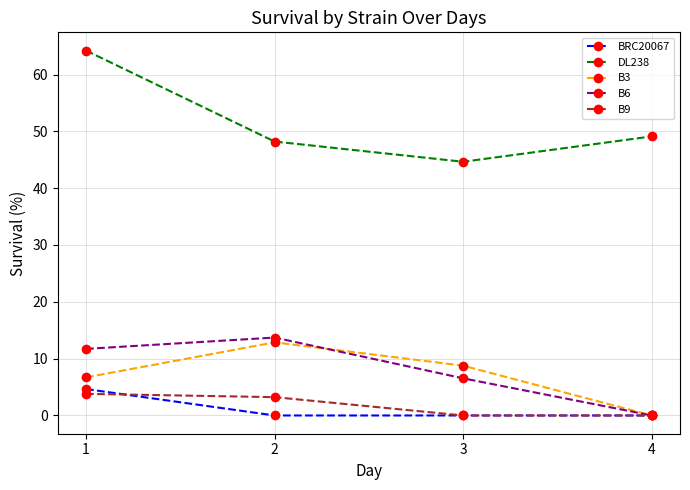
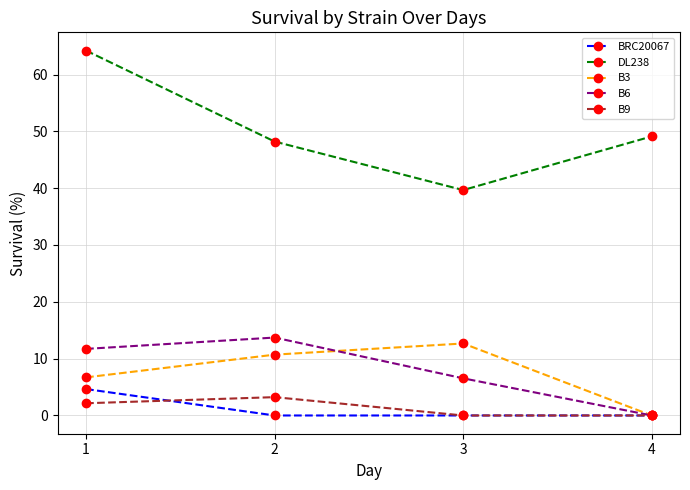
B9, 1: 4 -> 2
B3, 2: 13 -> 11
DL238, 3: 45 -> 40
B3, 3: 9 -> 13
